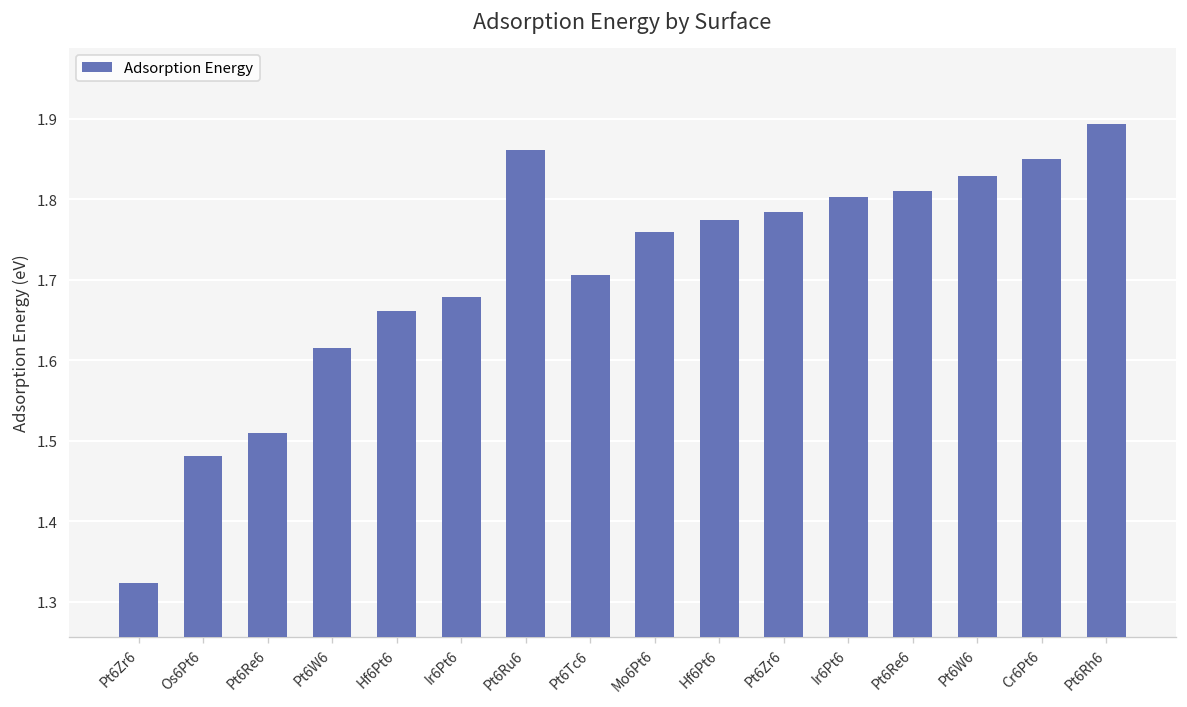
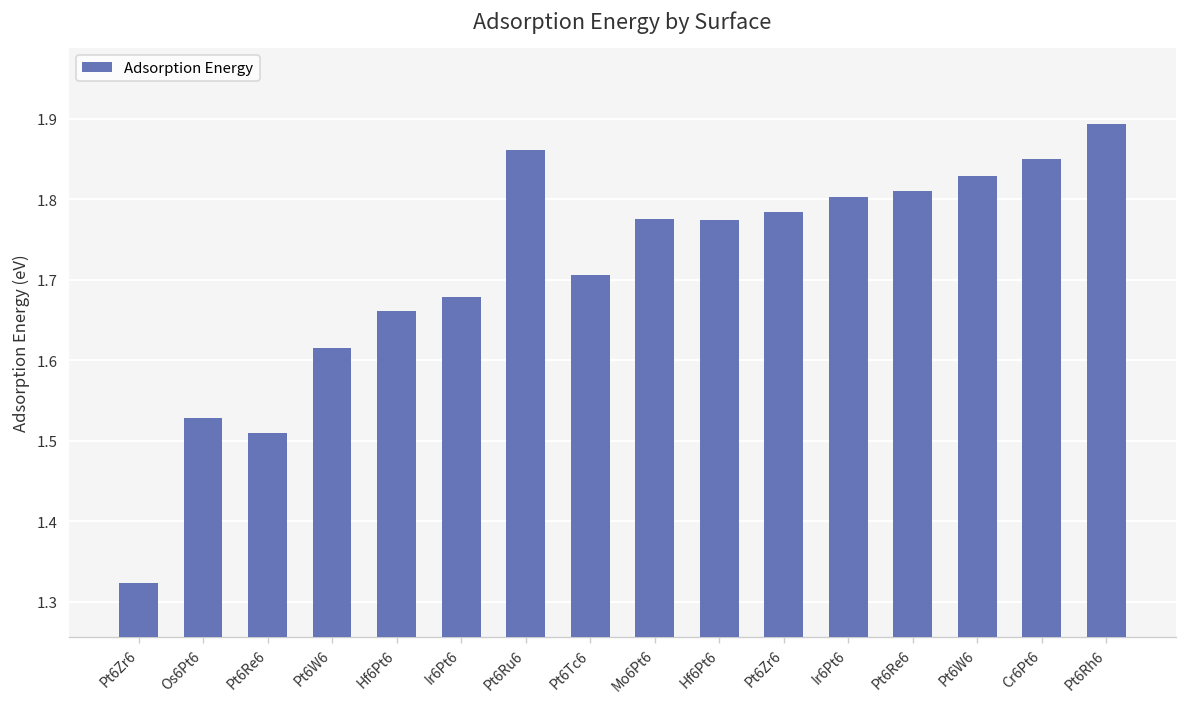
Os6Pt6: 1.48 -> 1.53
Mo6Pt6: 1.76 -> 1.78
